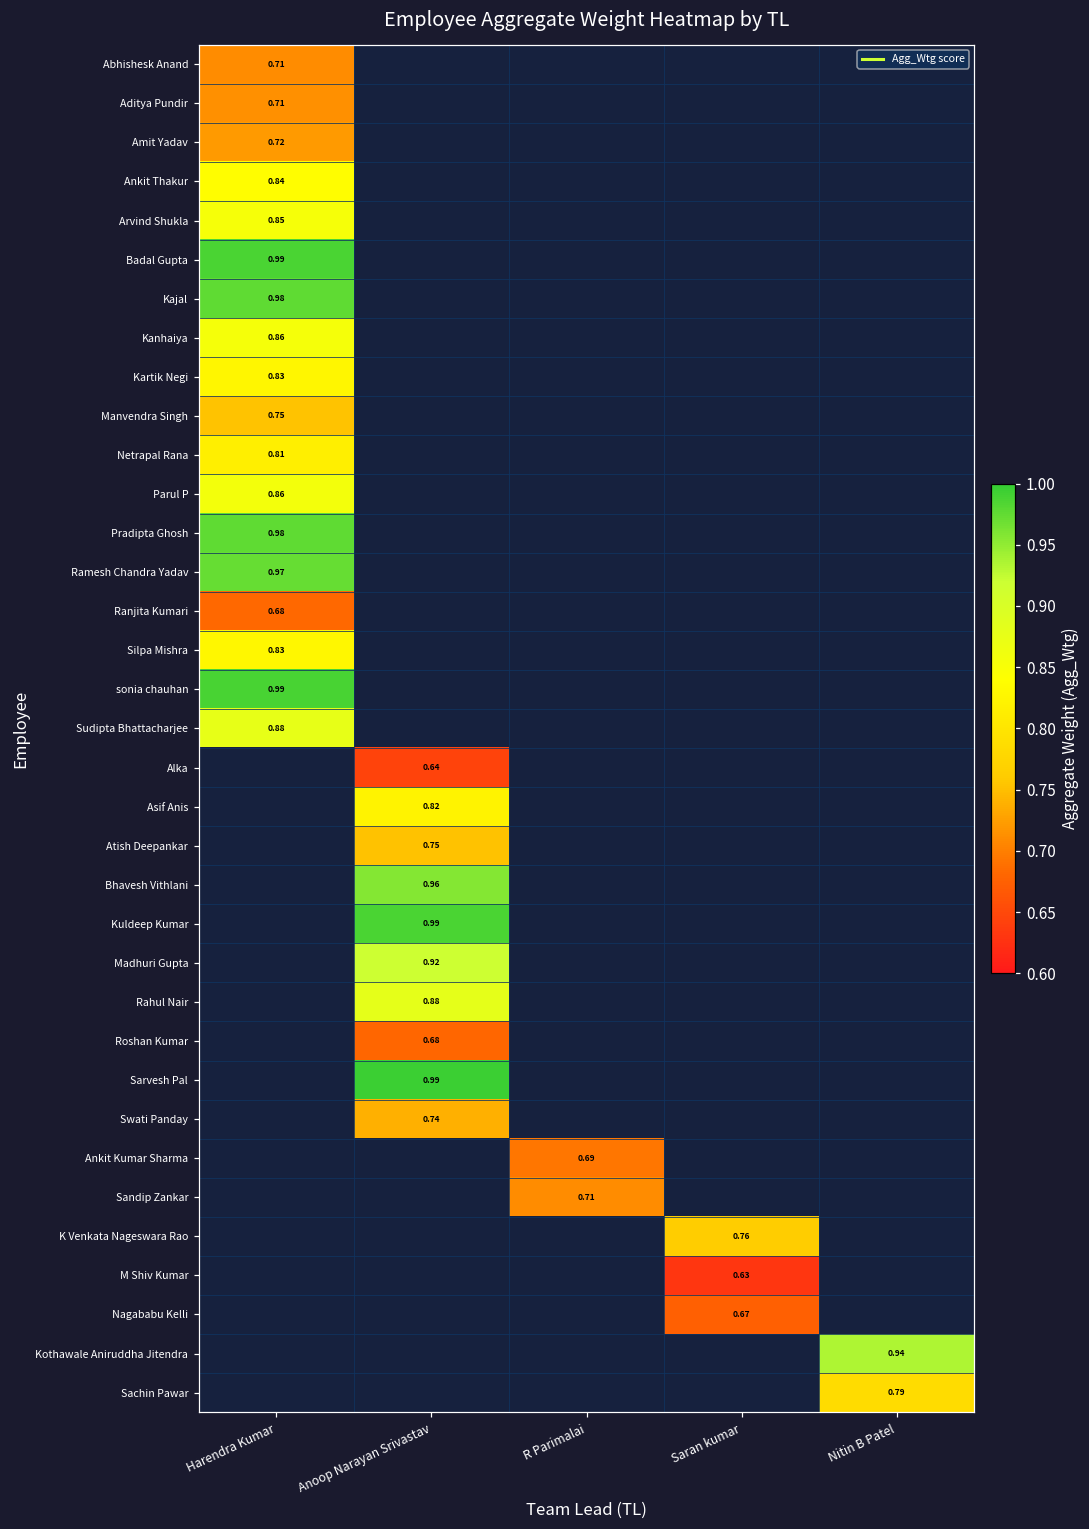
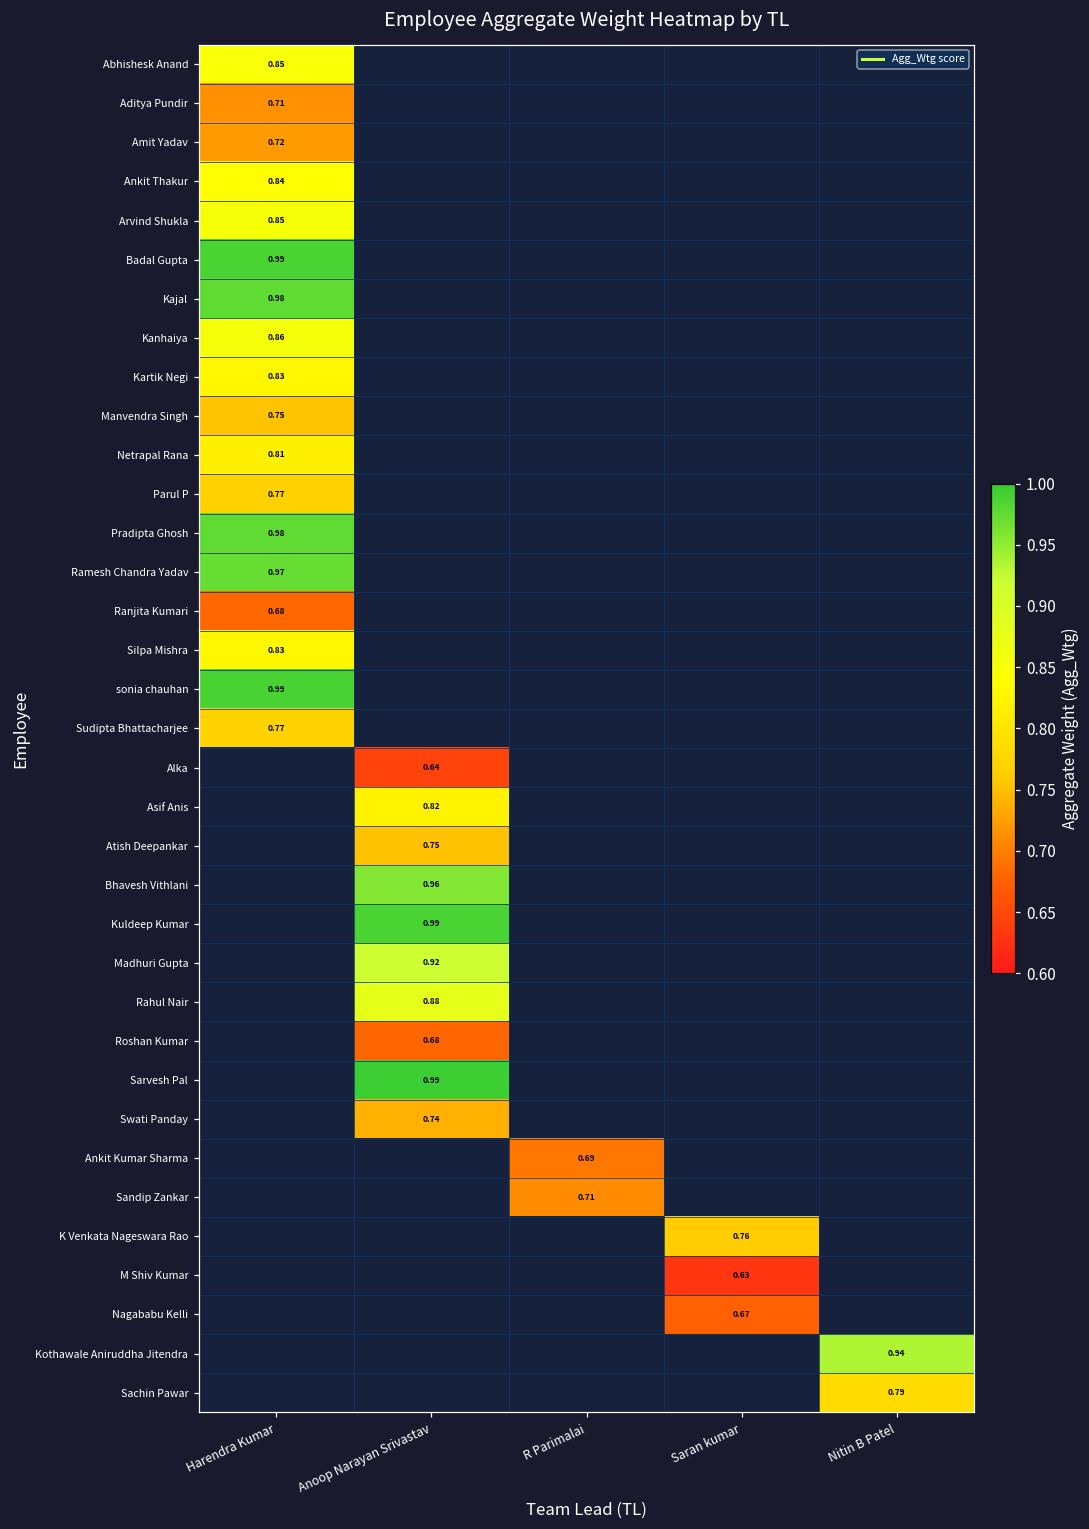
Abhishesk Anand, Harendra Kumar: 0.71 -> 0.85
Parul P, Harendra Kumar: 0.86 -> 0.77
Sudipta Bhattacharjee, Harendra Kumar: 0.88 -> 0.77
